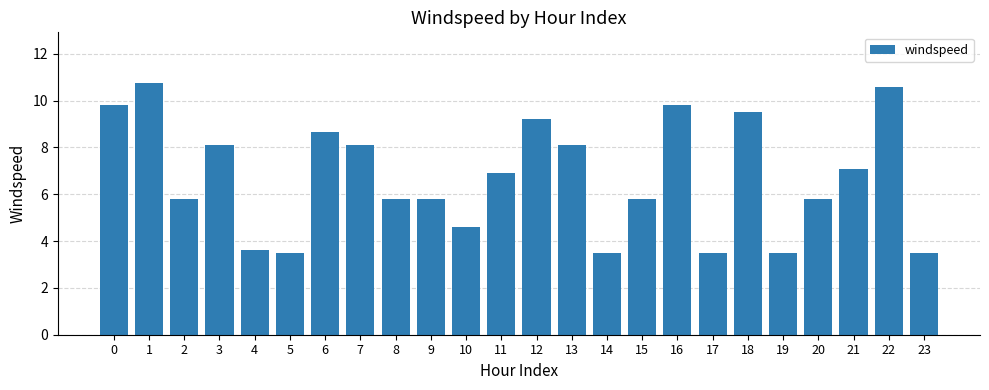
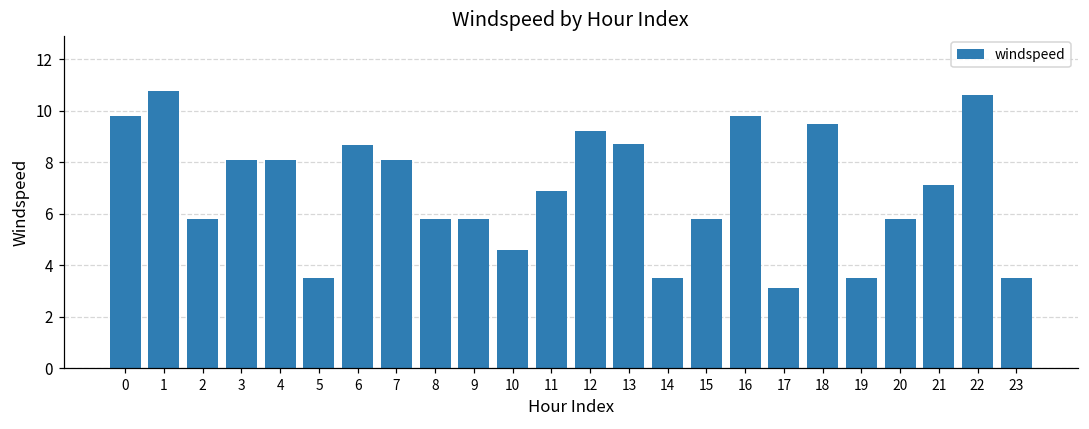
4: 3.6 -> 8.1
13: 8.1 -> 8.7
17: 3.5 -> 3.1
